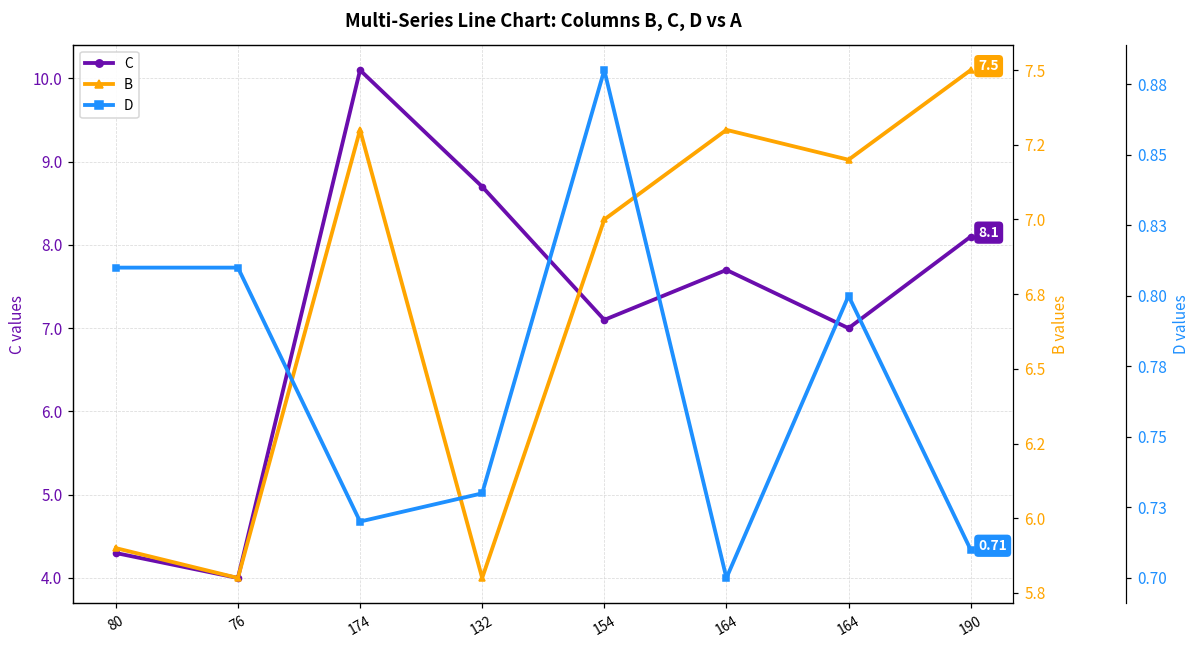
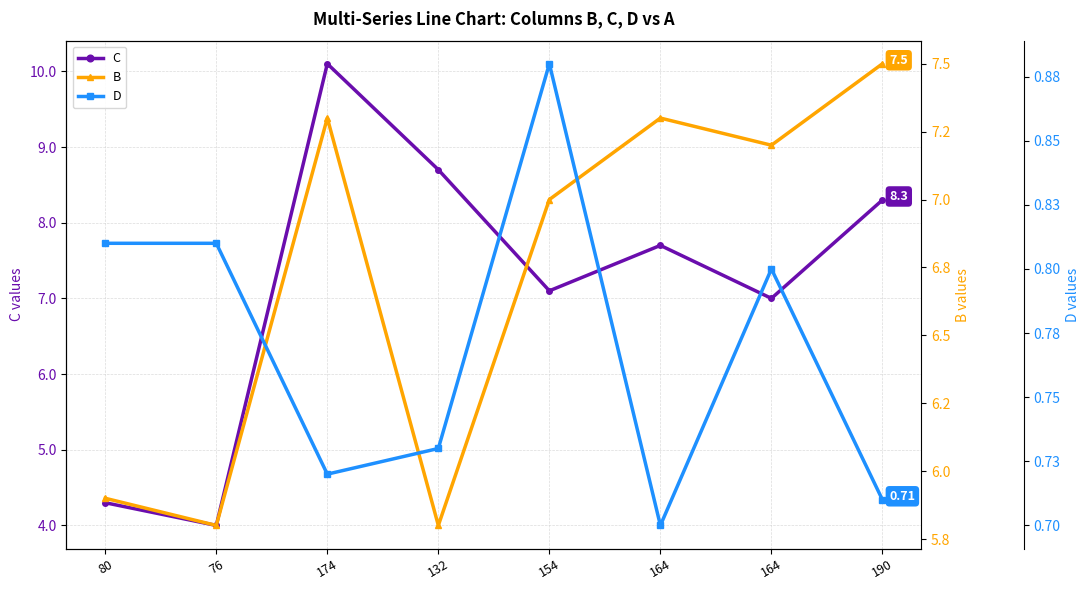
C, 190: 8.1 -> 8.3
